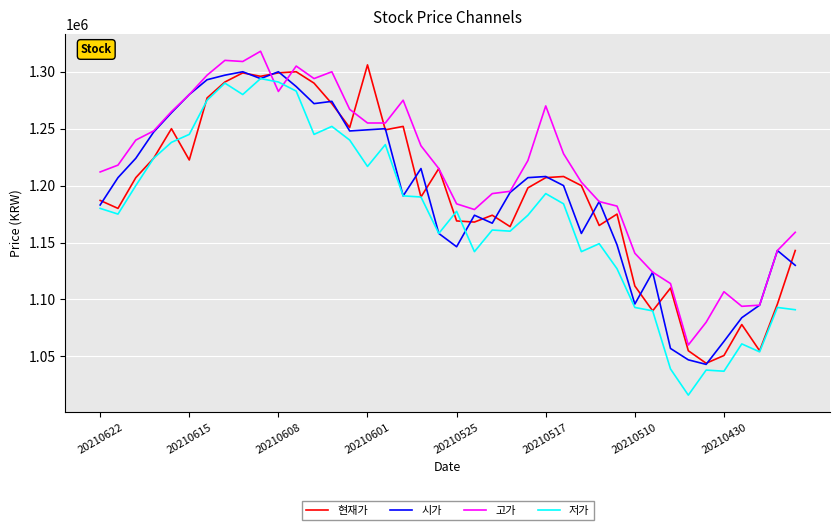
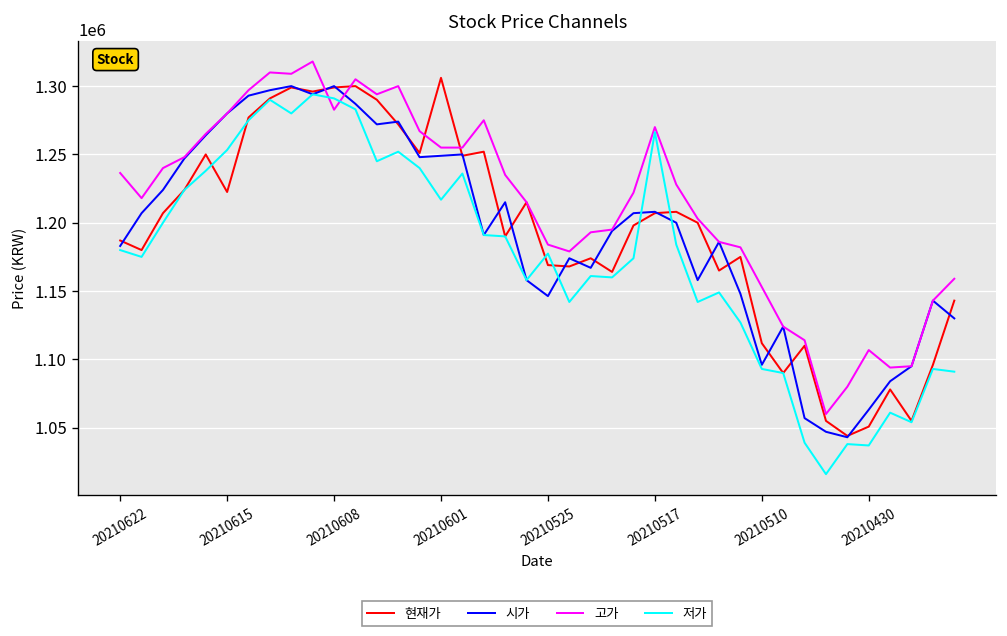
고가, 20210622: 1212000 -> 1236000
저가, 20210615: 1245000 -> 1253000
저가, 20210517: 1193000 -> 1266000
고가, 20210510: 1141000 -> 1153000
